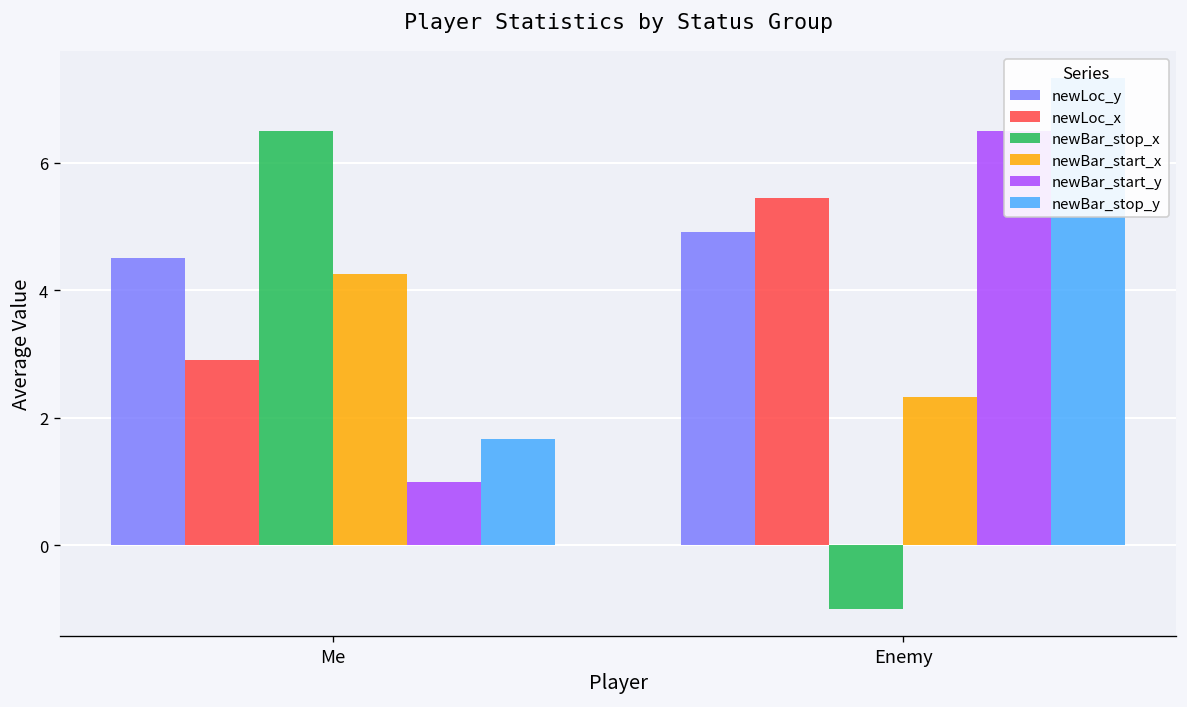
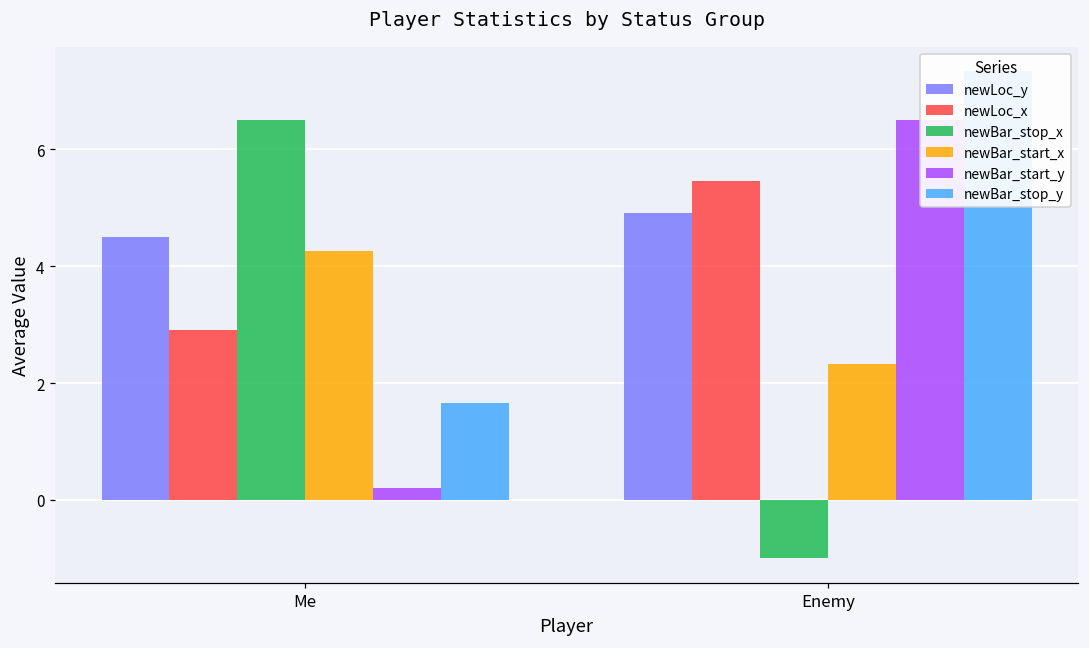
newBar_start_y, Me: 1.0 -> 0.2
